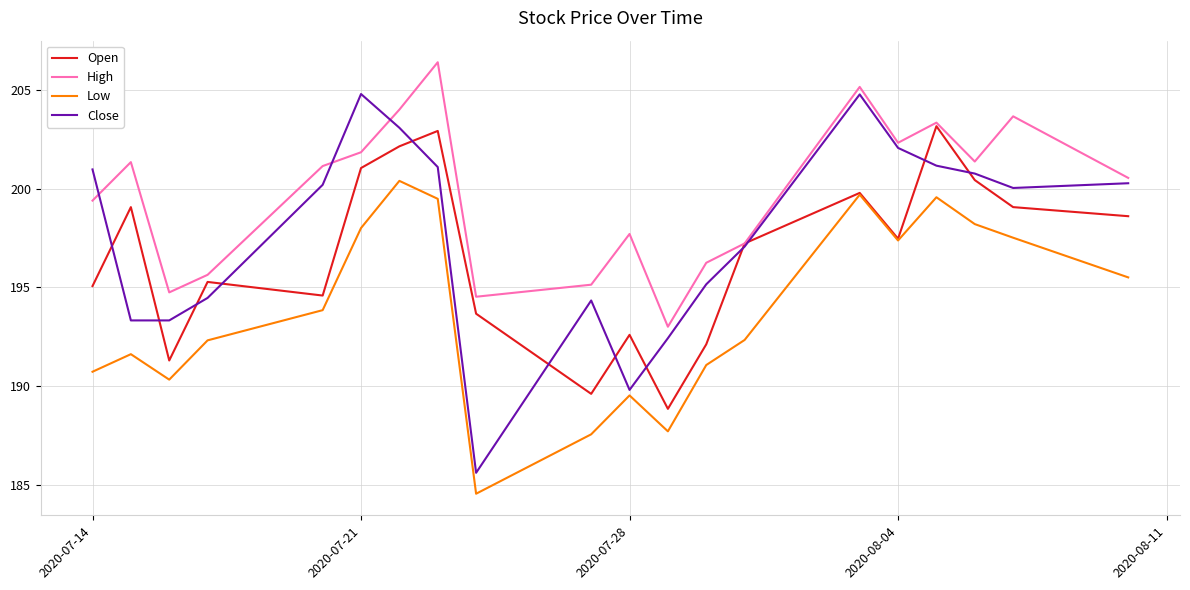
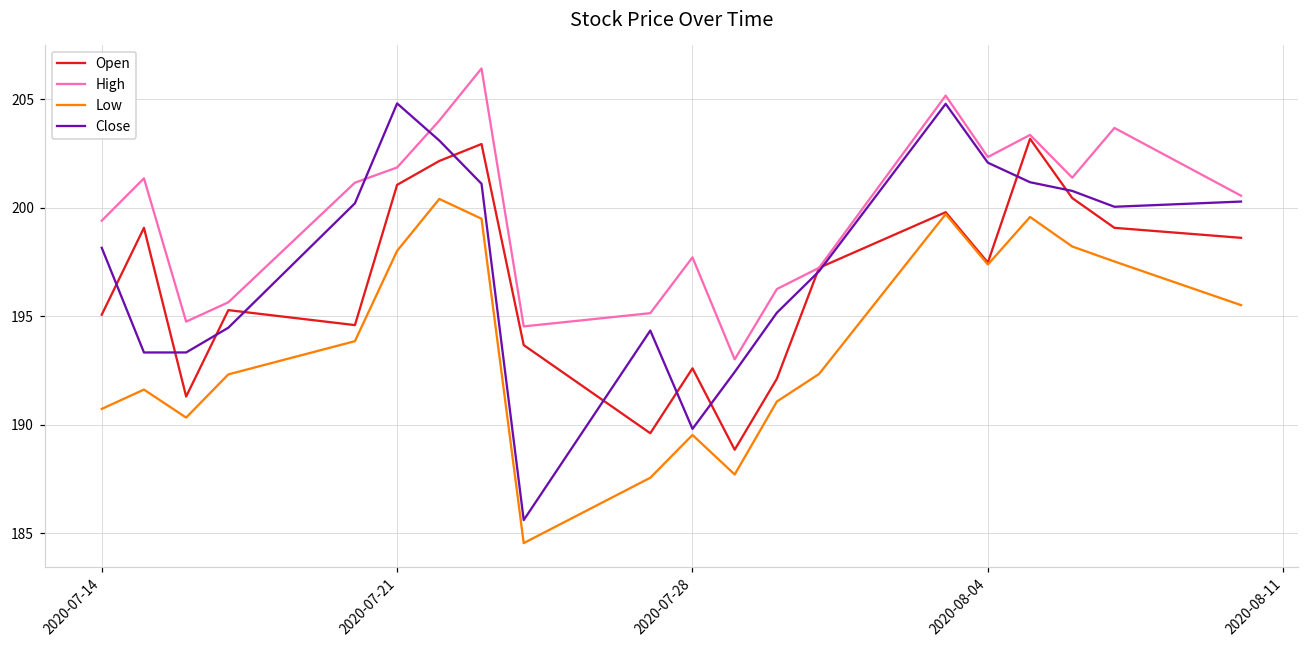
Close, 2020-07-14: 201.0 -> 198.2
